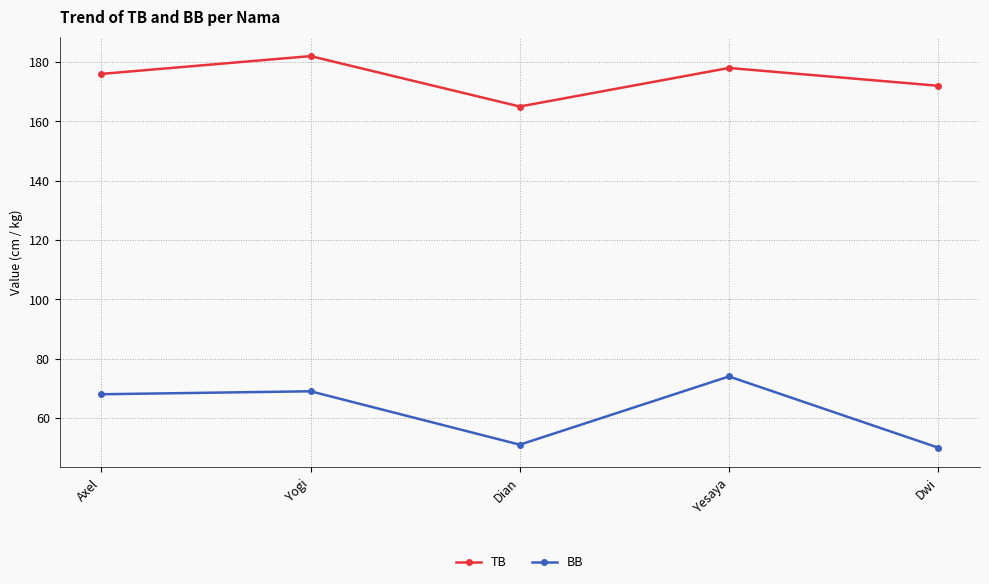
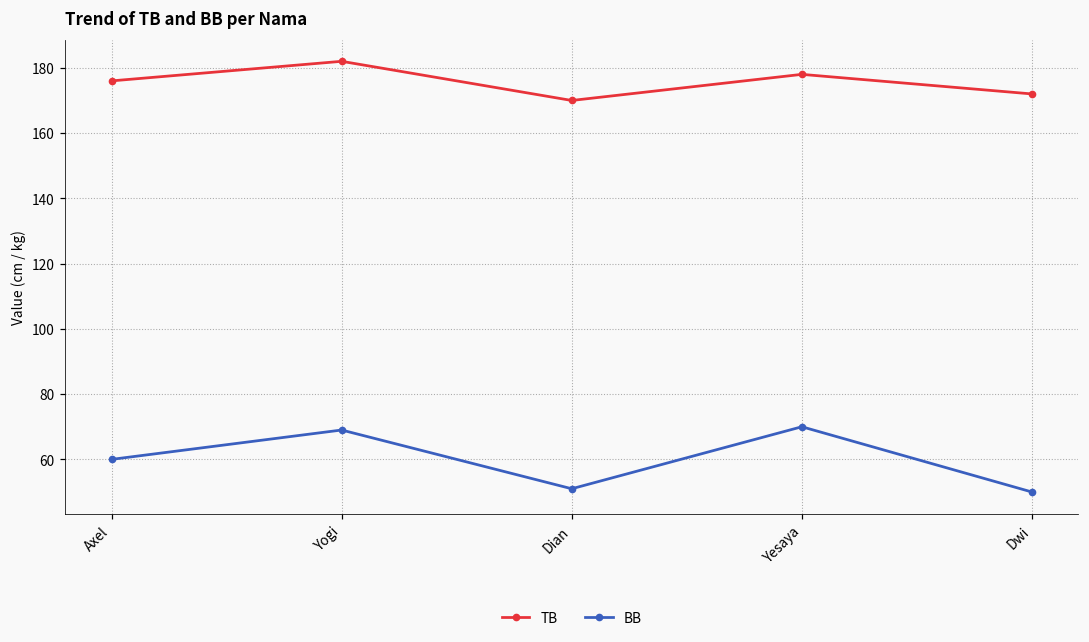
BB, Axel: 68 -> 60
TB, Dian: 165 -> 170
BB, Yesaya: 74 -> 70
